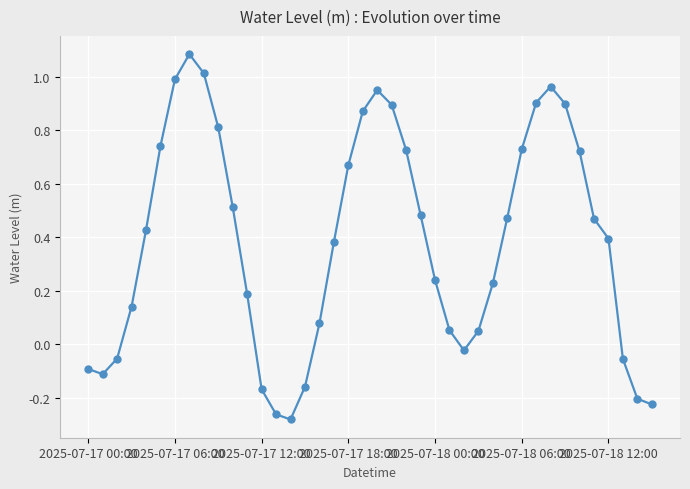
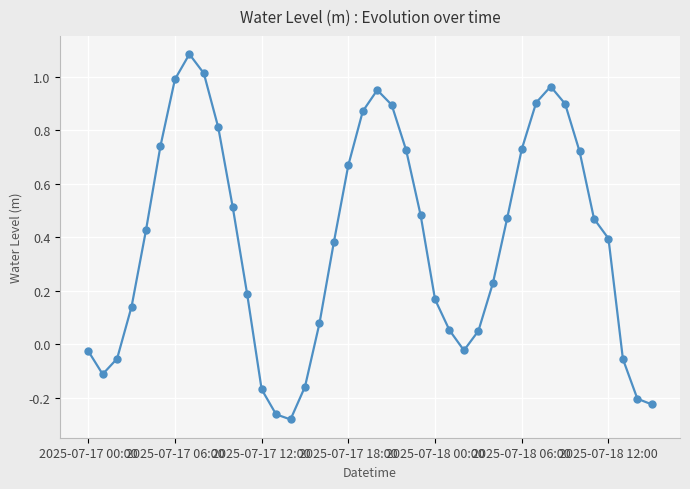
2025-07-17 00:00: -0.09 -> -0.02
2025-07-18 00:00: 0.24 -> 0.17
